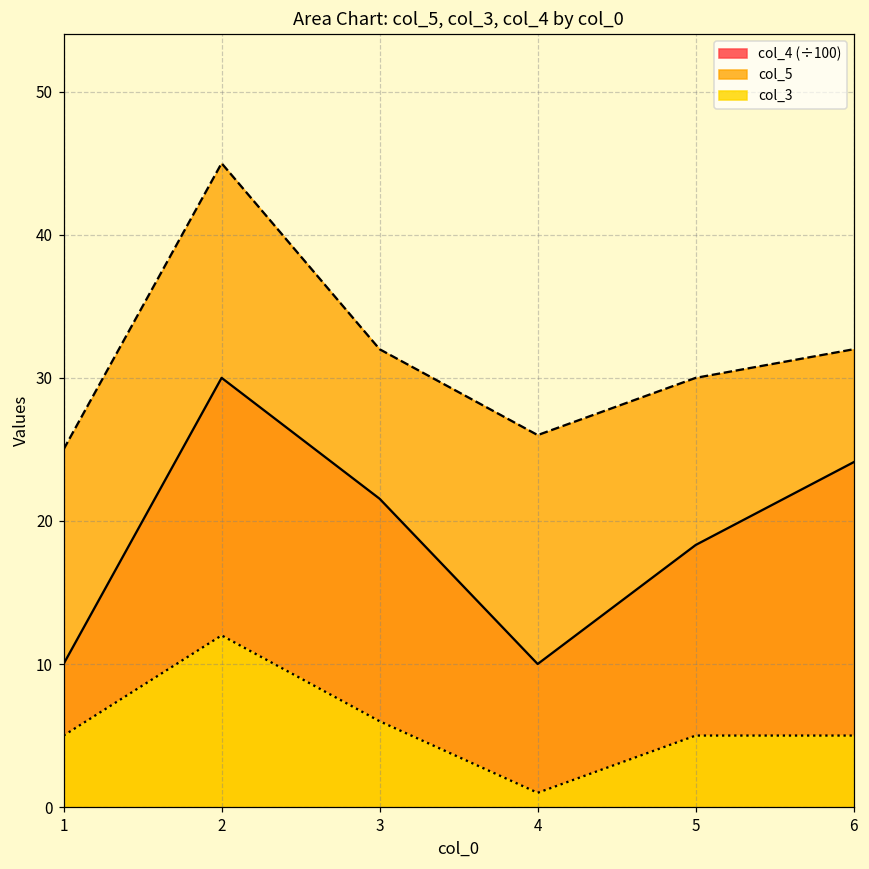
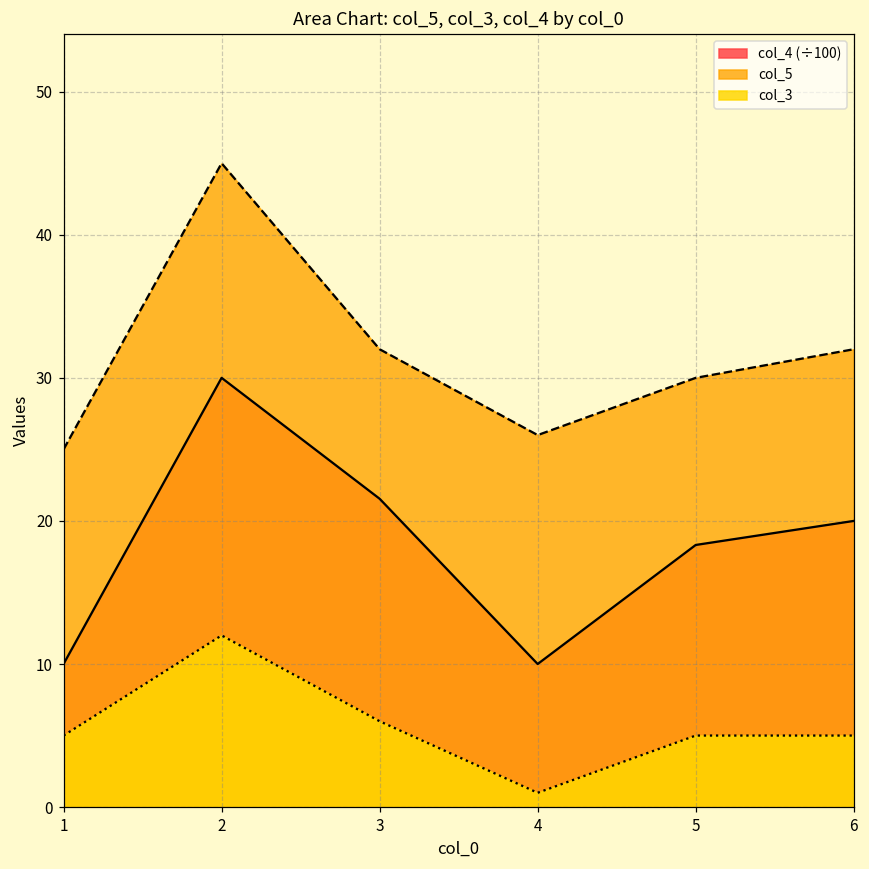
col_4 (÷100), 6: 24.1 -> 20.0
